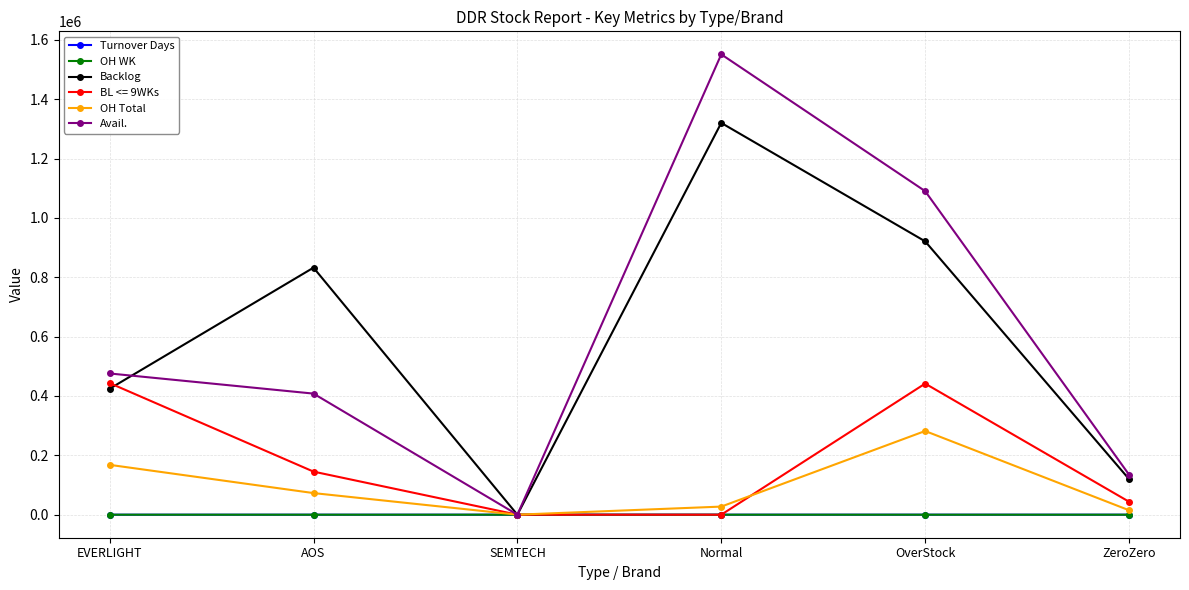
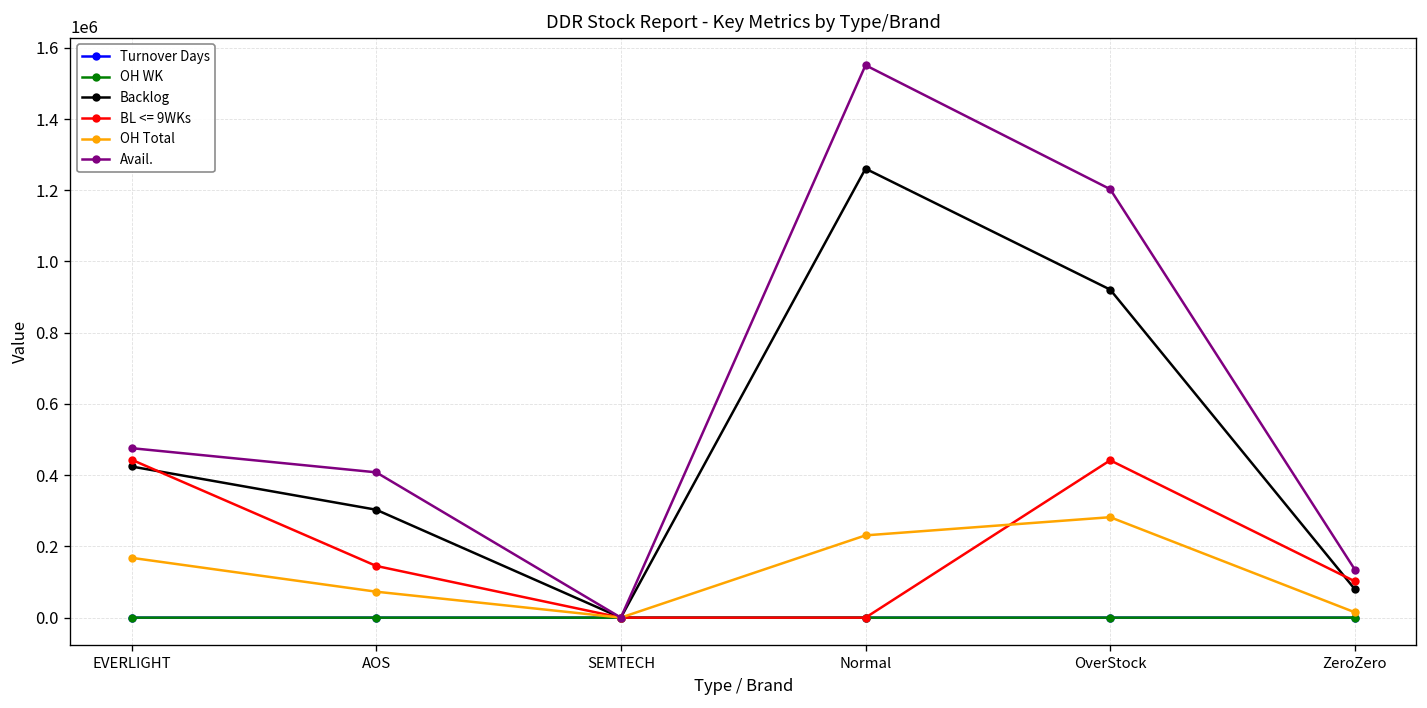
Backlog, AOS: 830000 -> 300000
Backlog, Normal: 1320000 -> 1260000
OH Total, Normal: 30000 -> 230000
Avail., OverStock: 1090000 -> 1200000
Backlog, ZeroZero: 120000 -> 80000
BL <= 9WKs, ZeroZero: 40000 -> 100000
